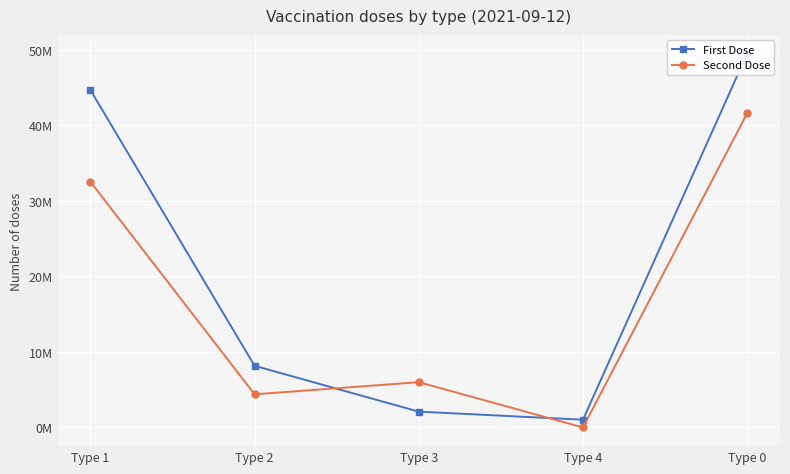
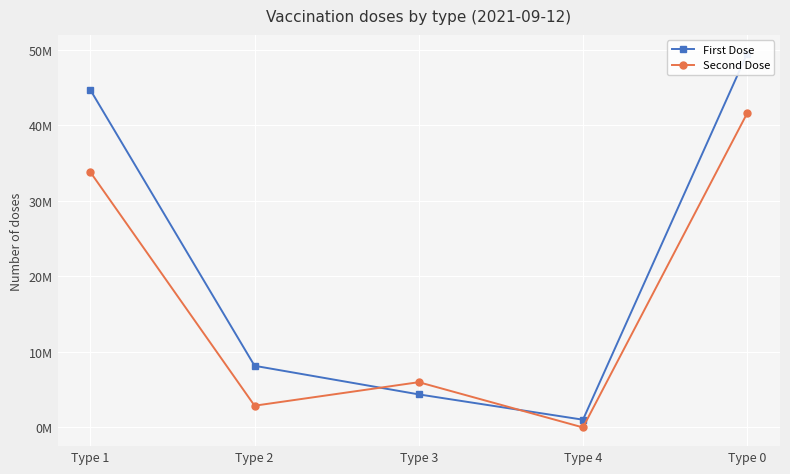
Second Dose, Type 1: 33000000 -> 34000000
Second Dose, Type 2: 4000000 -> 3000000
First Dose, Type 3: 2000000 -> 4000000
